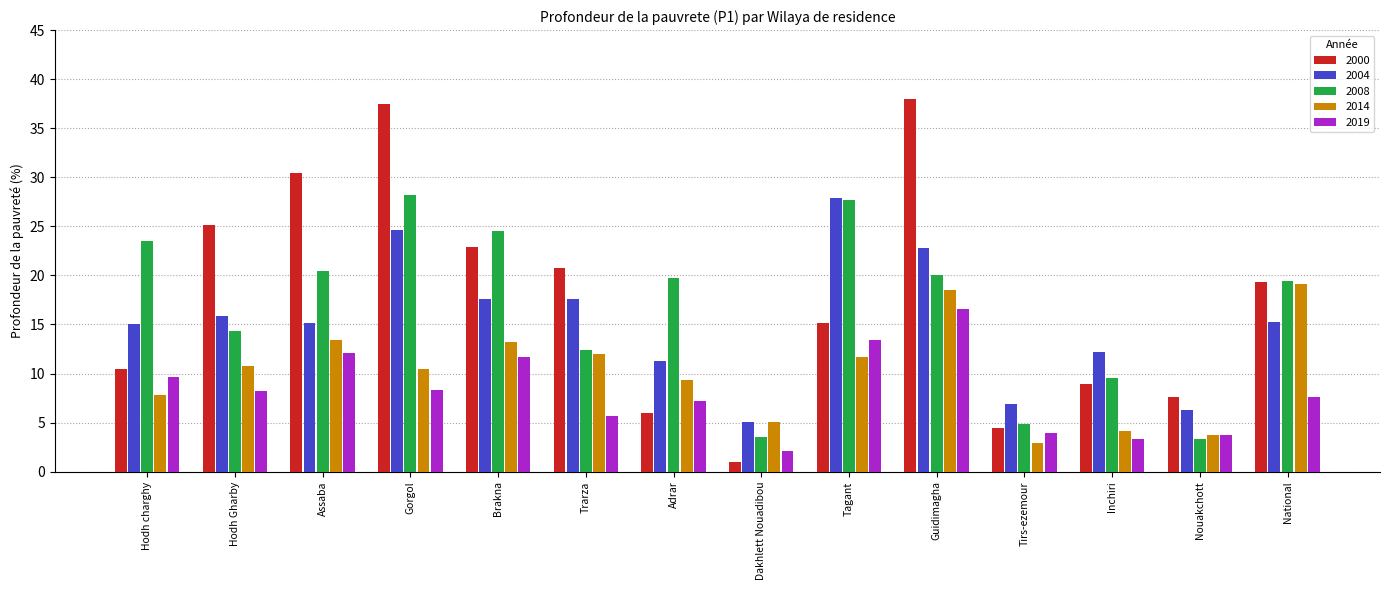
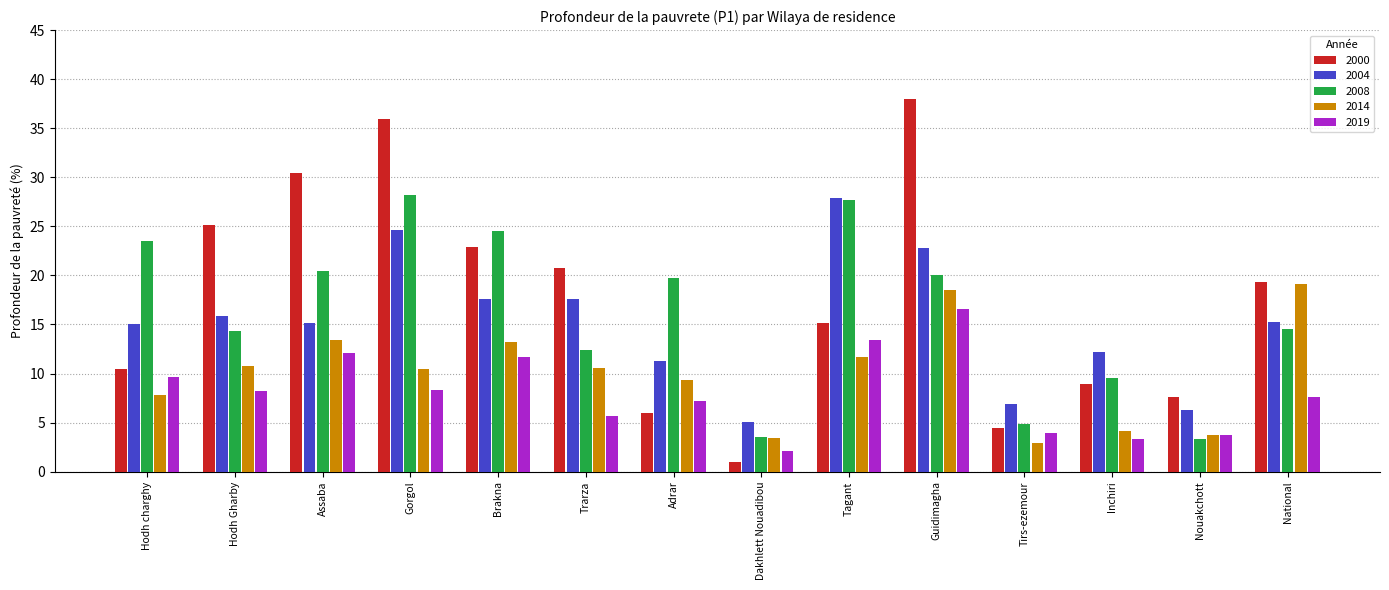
2000, Gorgol: 38 -> 36
2014, Trarza: 12 -> 11
2014, Dakhlett Nouadibou: 5 -> 3
2008, National: 19 -> 15
